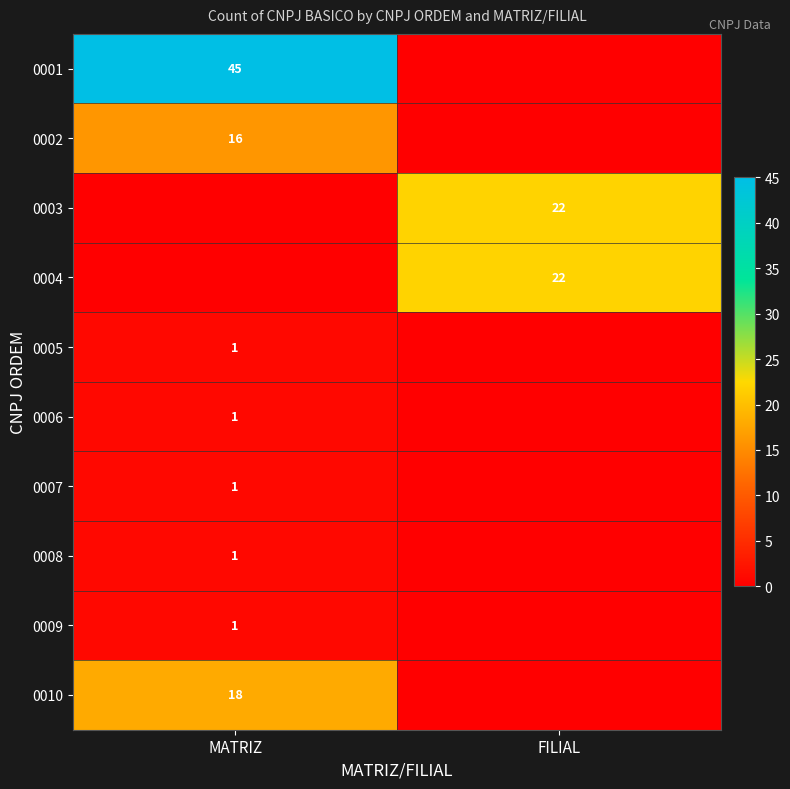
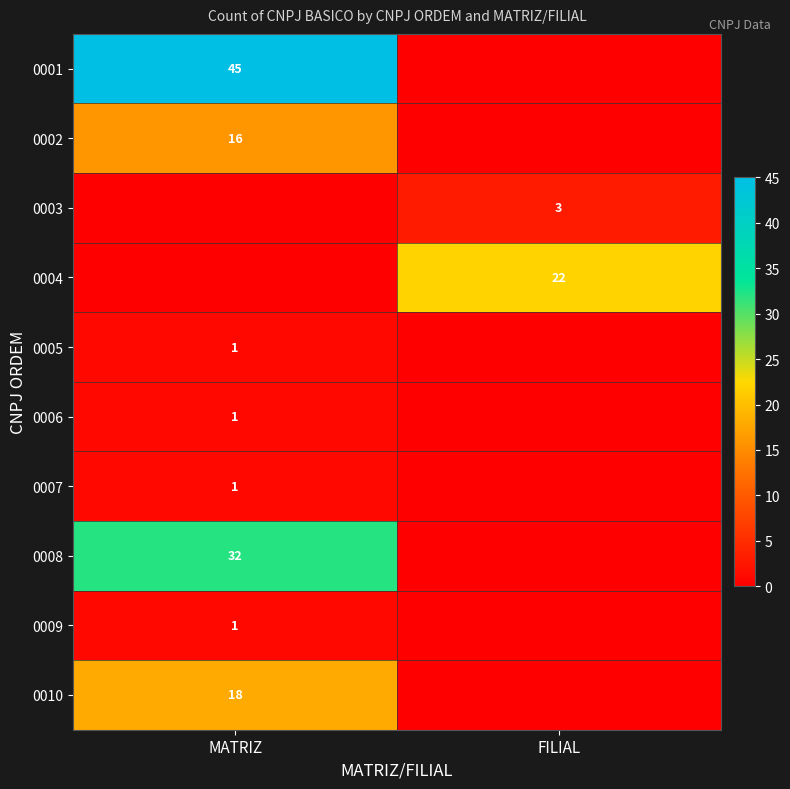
0003, FILIAL: 22 -> 3
0008, MATRIZ: 1 -> 32
